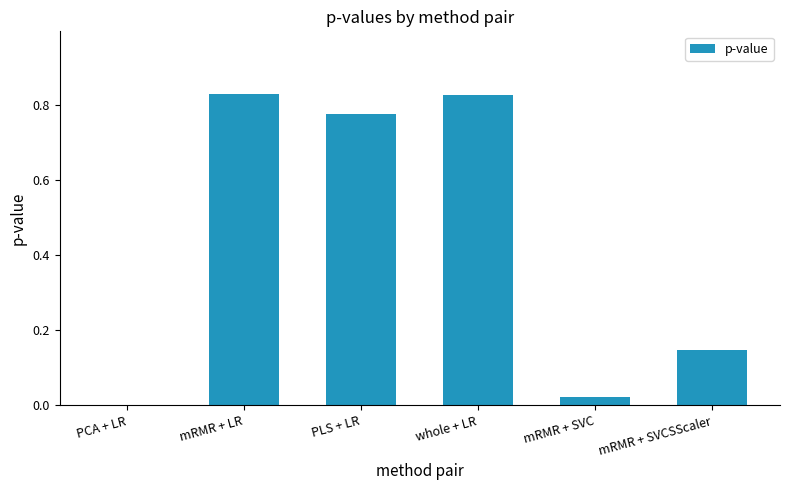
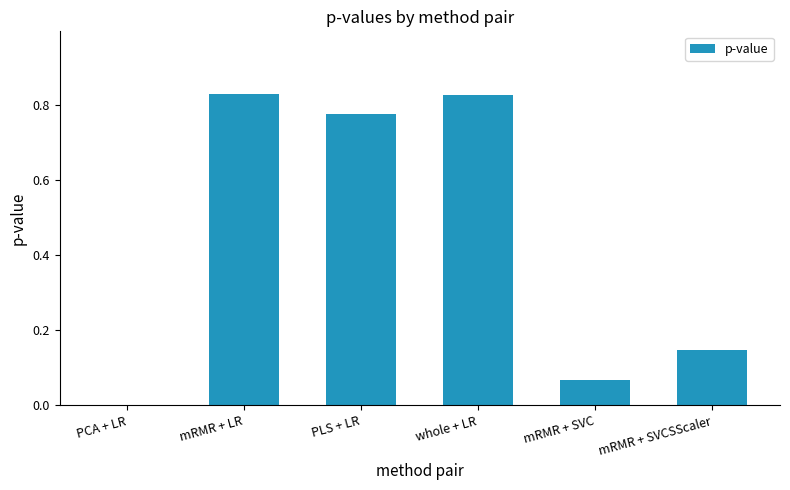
mRMR + SVC: 0.02 -> 0.07
